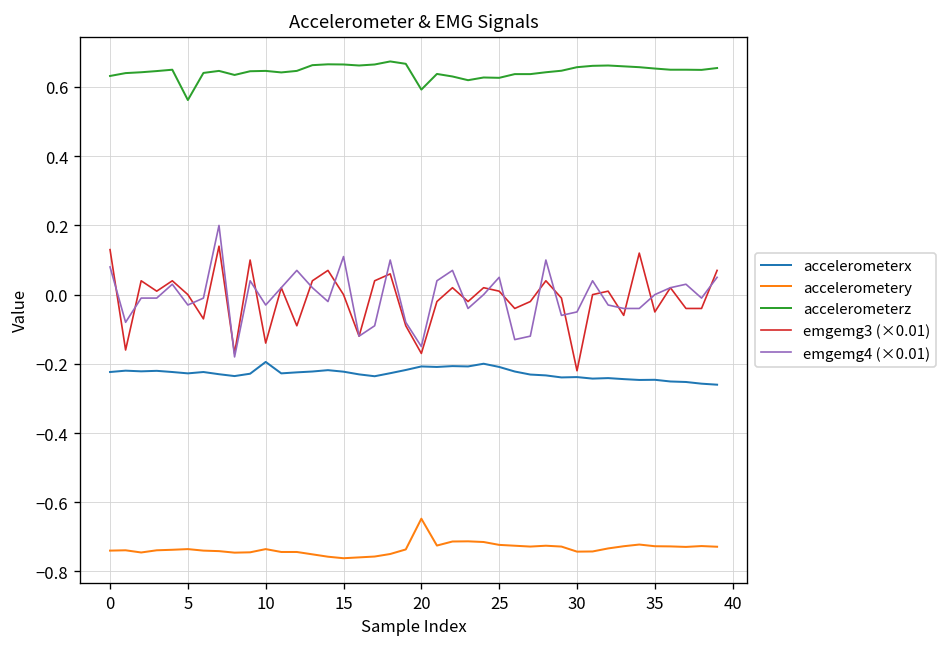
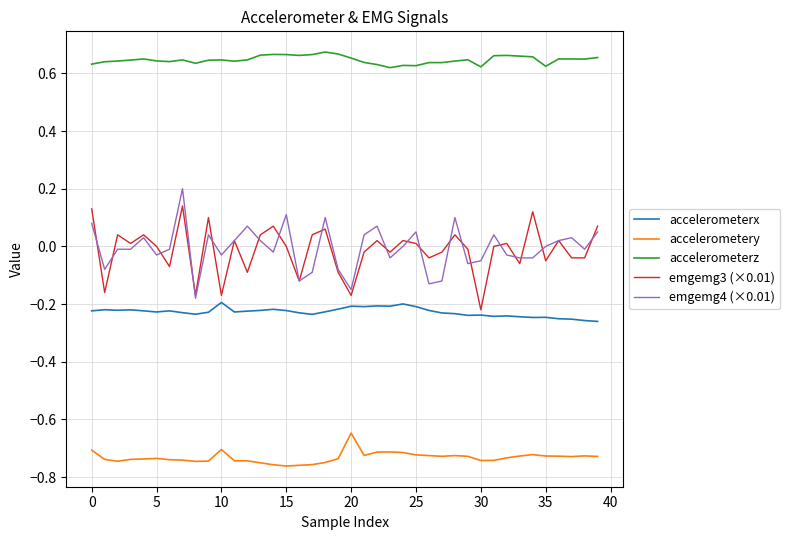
accelerometery, 0: -0.74 -> -0.71
accelerometerz, 5: 0.56 -> 0.64
accelerometery, 10: -0.74 -> -0.70
emgemg3 (×0.01), 10: -0.14 -> -0.17
accelerometerz, 20: 0.59 -> 0.65
accelerometerz, 30: 0.66 -> 0.62
accelerometerz, 35: 0.65 -> 0.62
